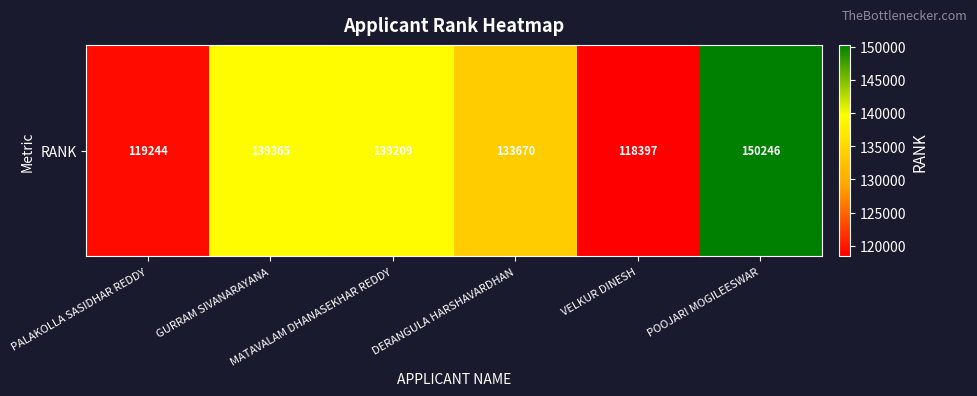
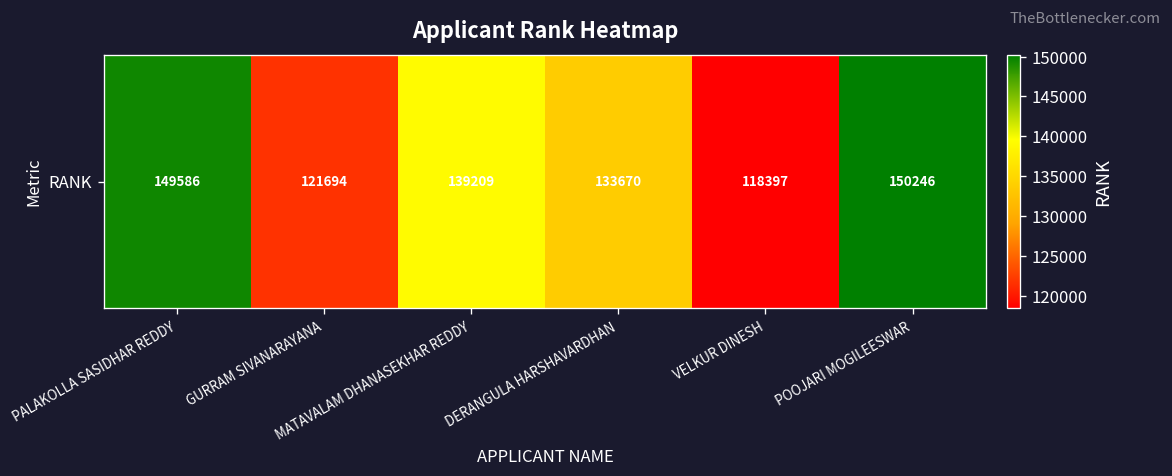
RANK, PALAKOLLA SASIDHAR REDDY: 119244 -> 149586
RANK, GURRAM SIVANARAYANA: 139365 -> 121694
